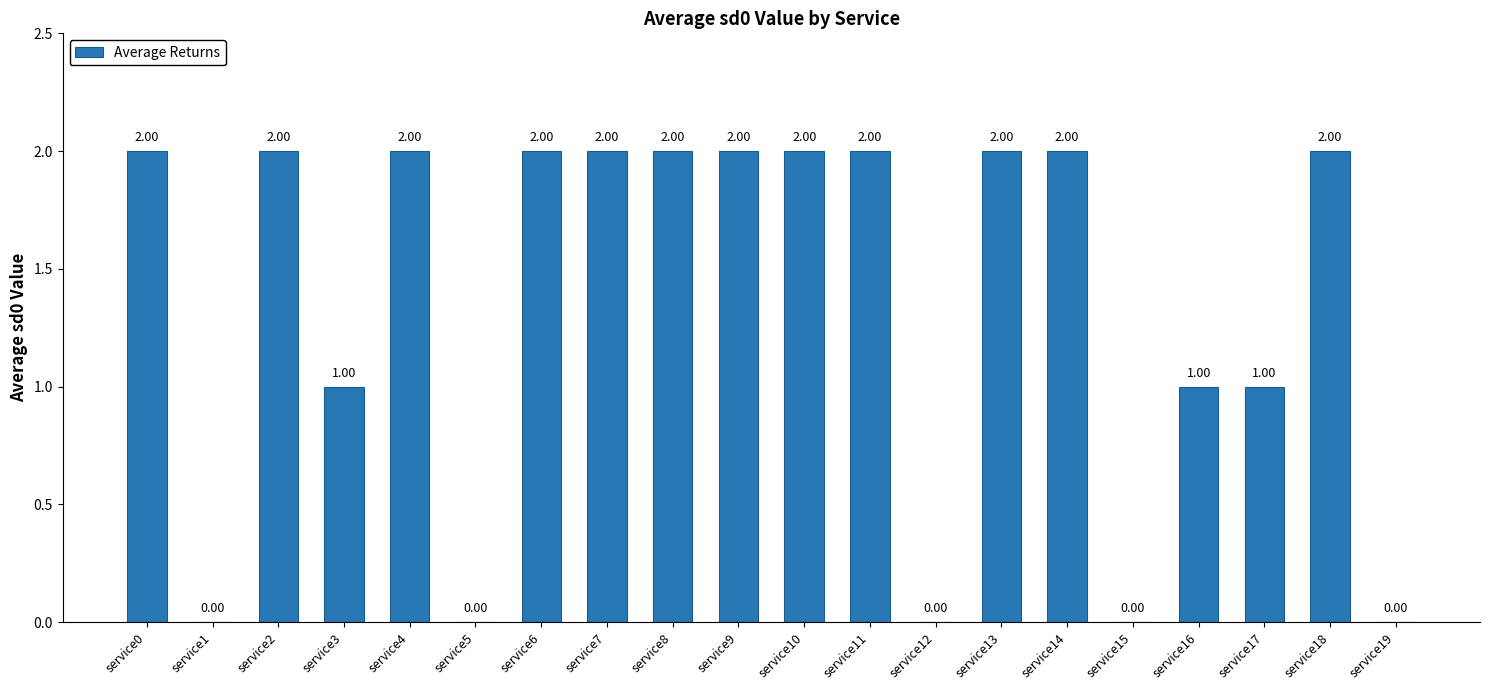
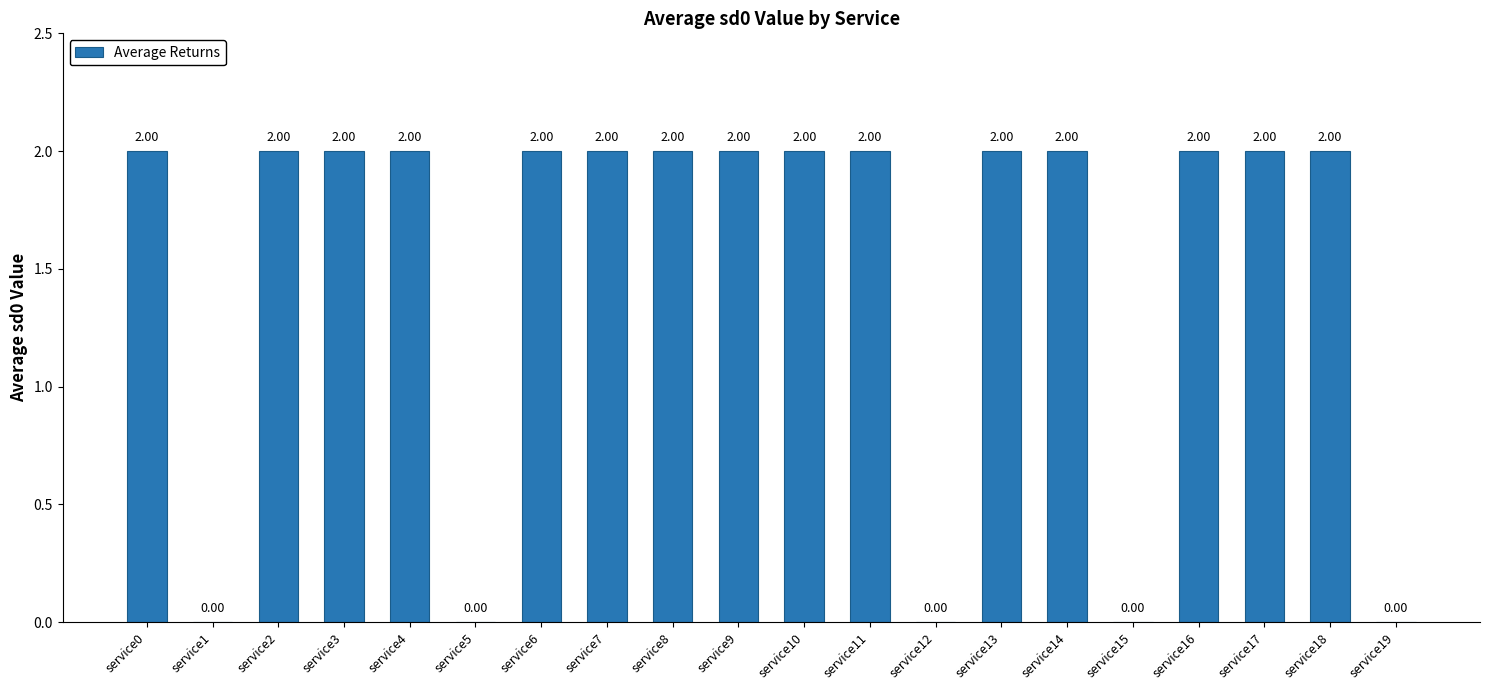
service3: 1.00 -> 2.00
service16: 1.00 -> 2.00
service17: 1.00 -> 2.00
